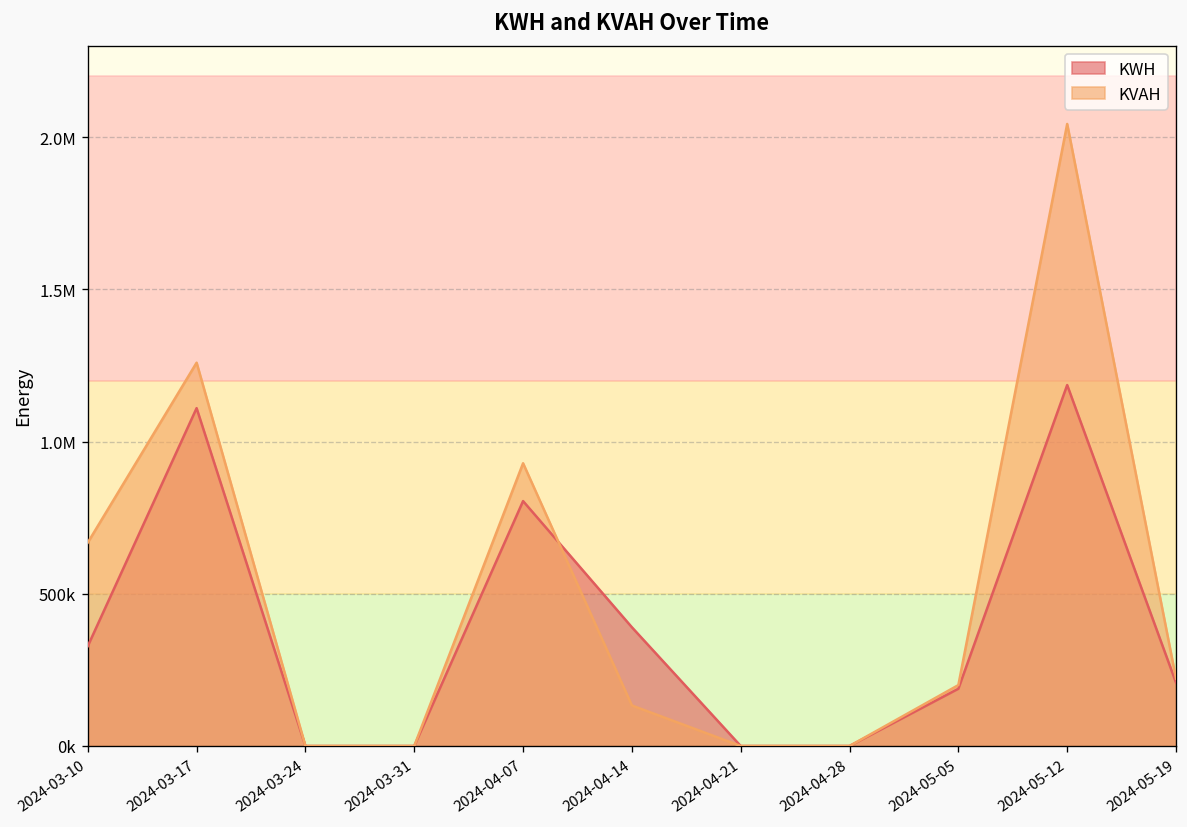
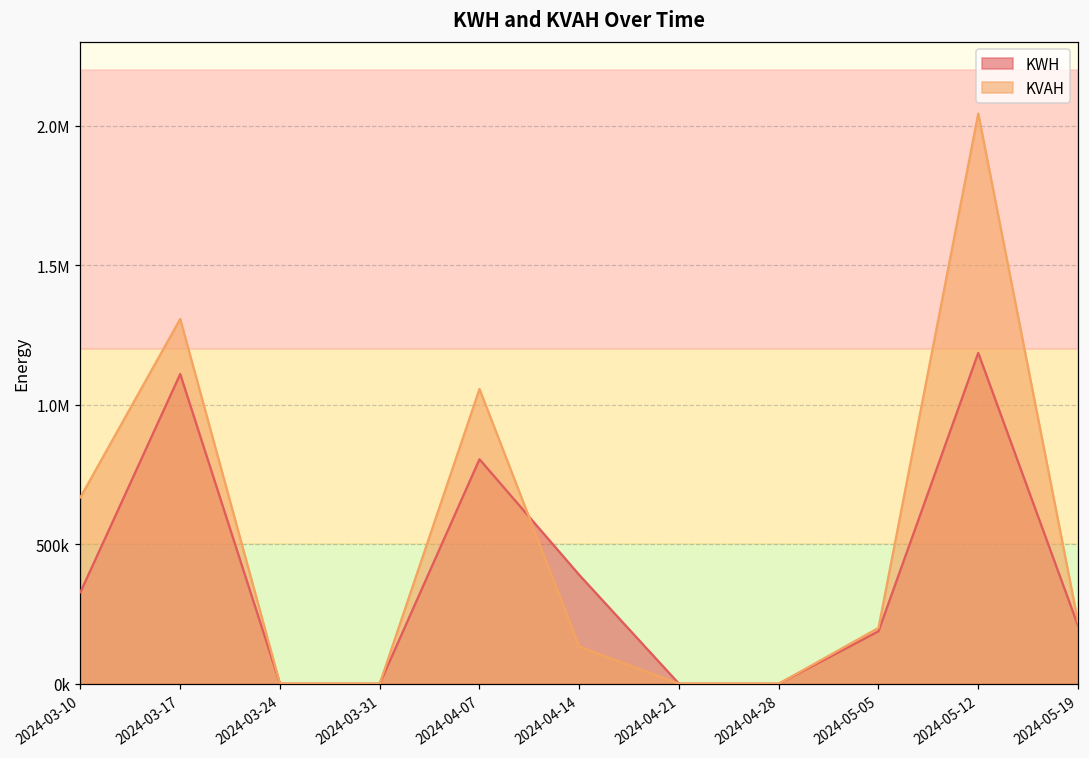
KVAH, 2024-03-17: 1260000 -> 1310000
KVAH, 2024-04-07: 930000 -> 1060000
